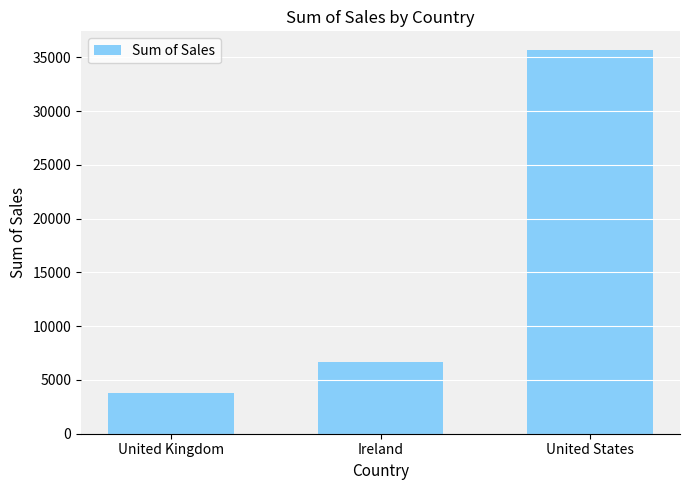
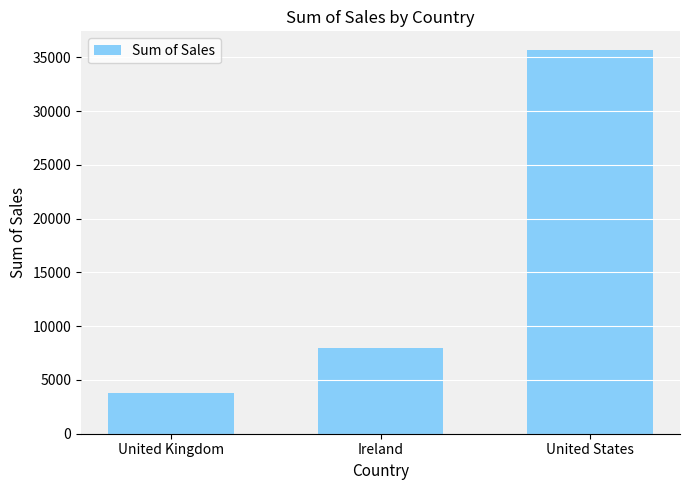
Ireland: 6700 -> 8000
